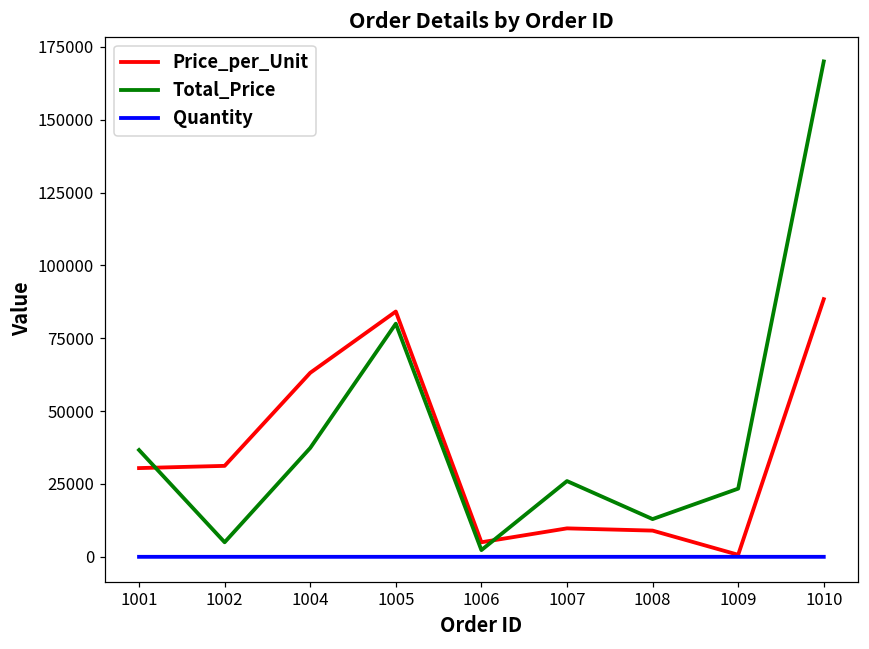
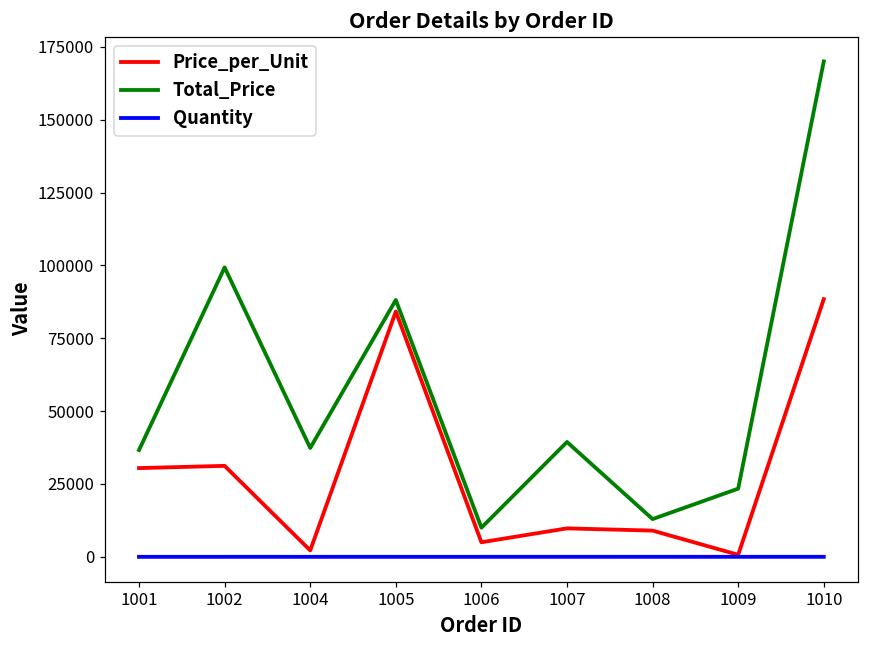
Total_Price, 1002: 5000 -> 99000
Price_per_Unit, 1004: 63000 -> 2000
Total_Price, 1005: 80000 -> 88000
Total_Price, 1006: 2000 -> 10000
Total_Price, 1007: 26000 -> 39000
